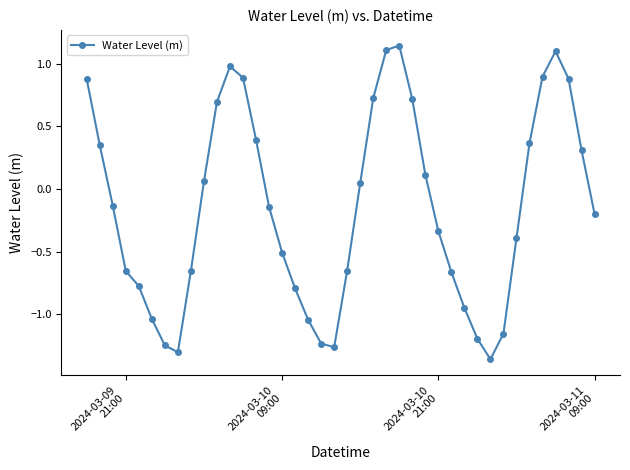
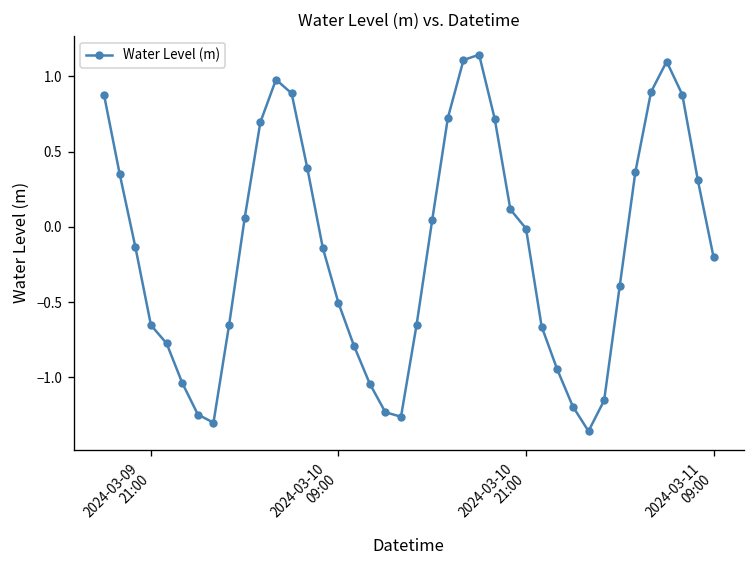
2024-03-10 21:00: -0.33 -> -0.01
